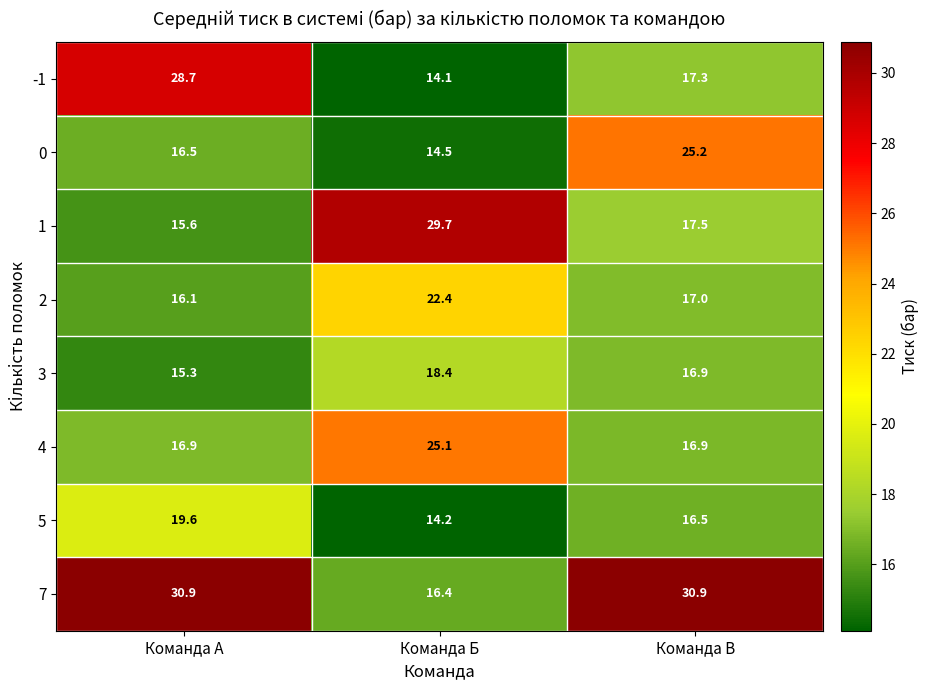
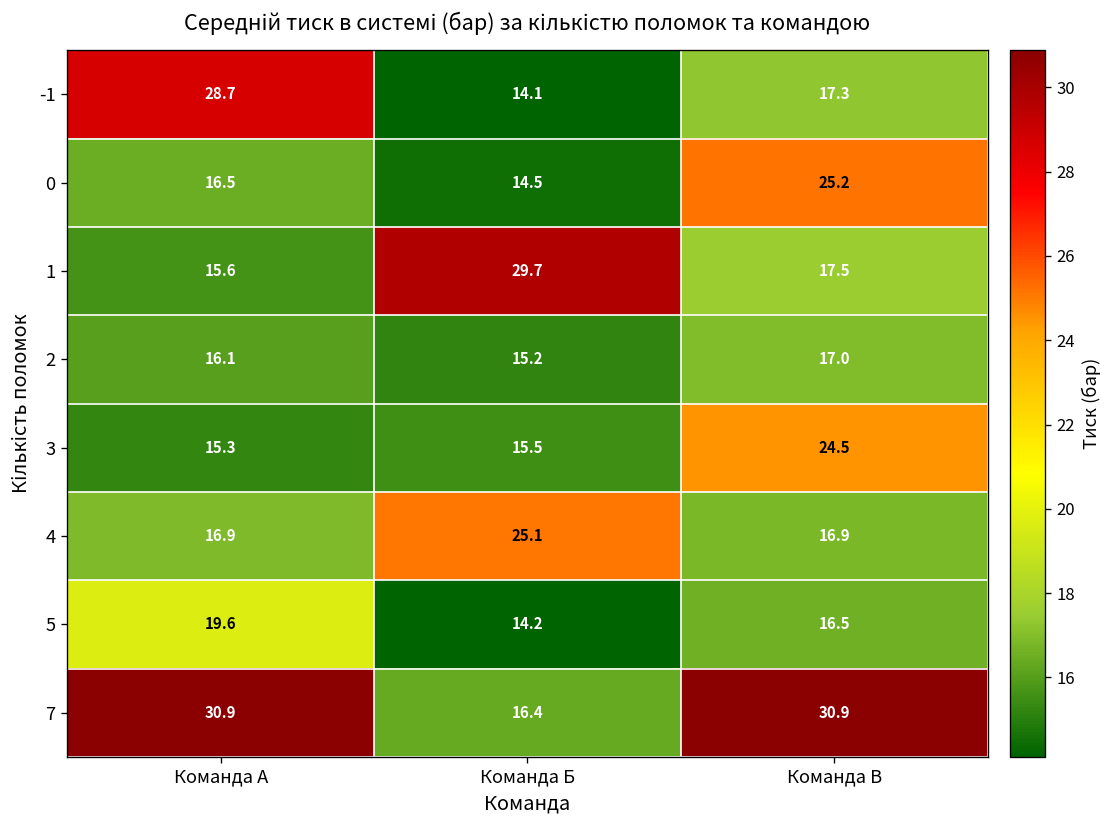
2, Команда Б: 22.4 -> 15.2
3, Команда Б: 18.4 -> 15.5
3, Команда В: 16.9 -> 24.5
